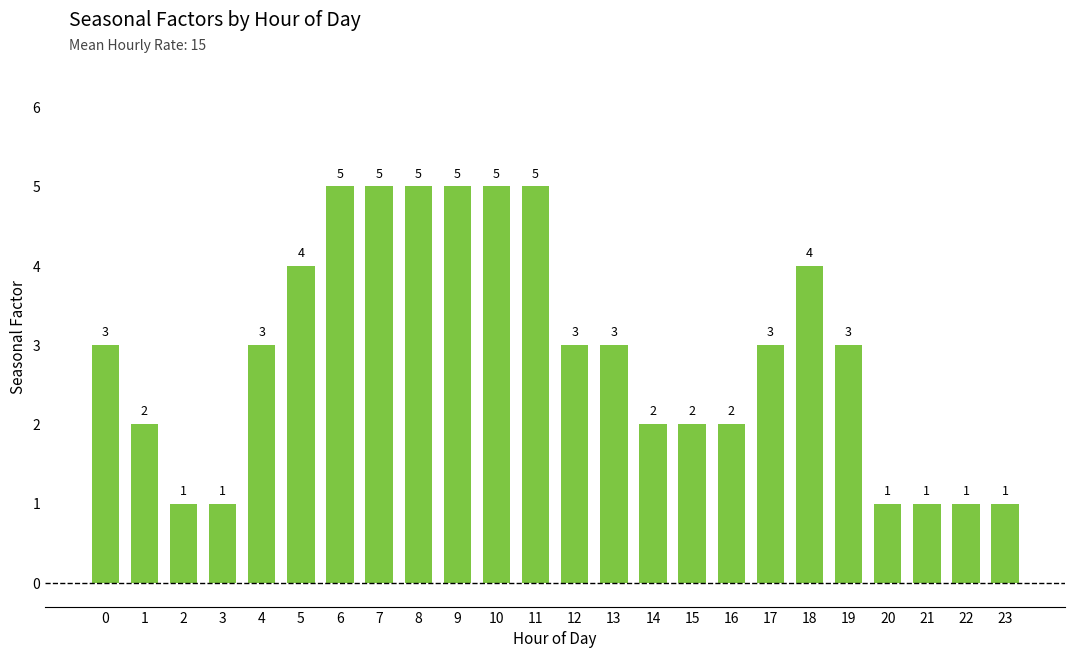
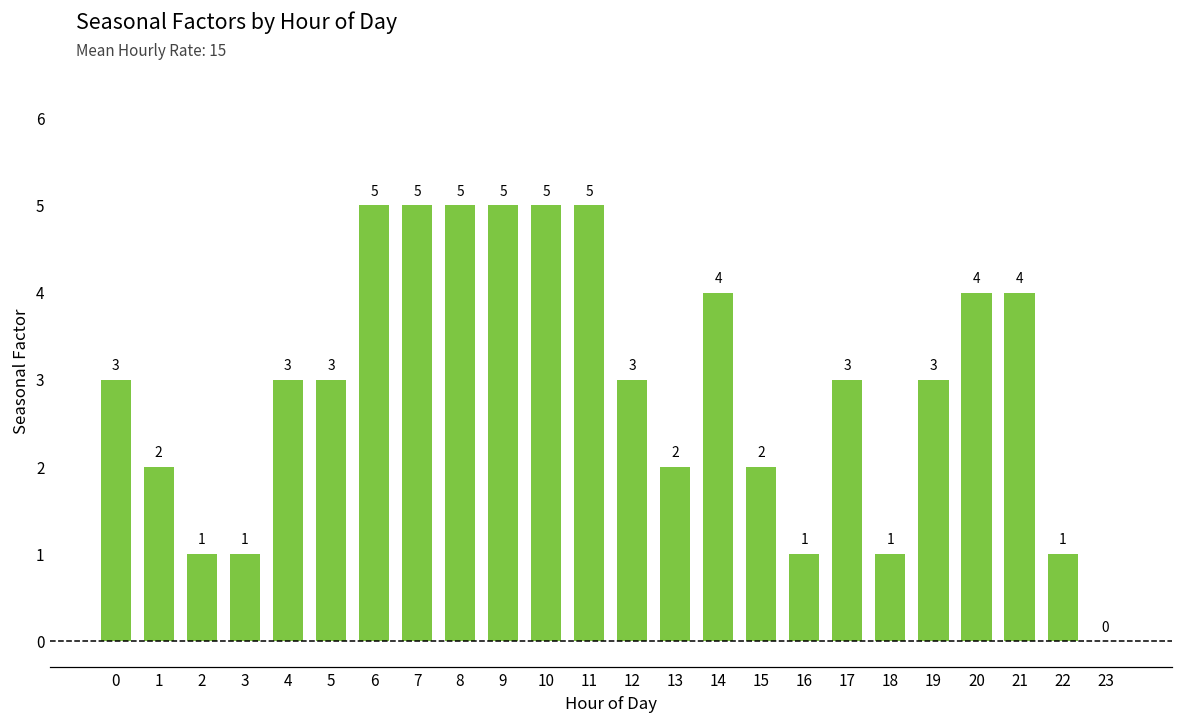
5: 4 -> 3
13: 3 -> 2
14: 2 -> 4
16: 2 -> 1
18: 4 -> 1
20: 1 -> 4
21: 1 -> 4
23: 1 -> 0
